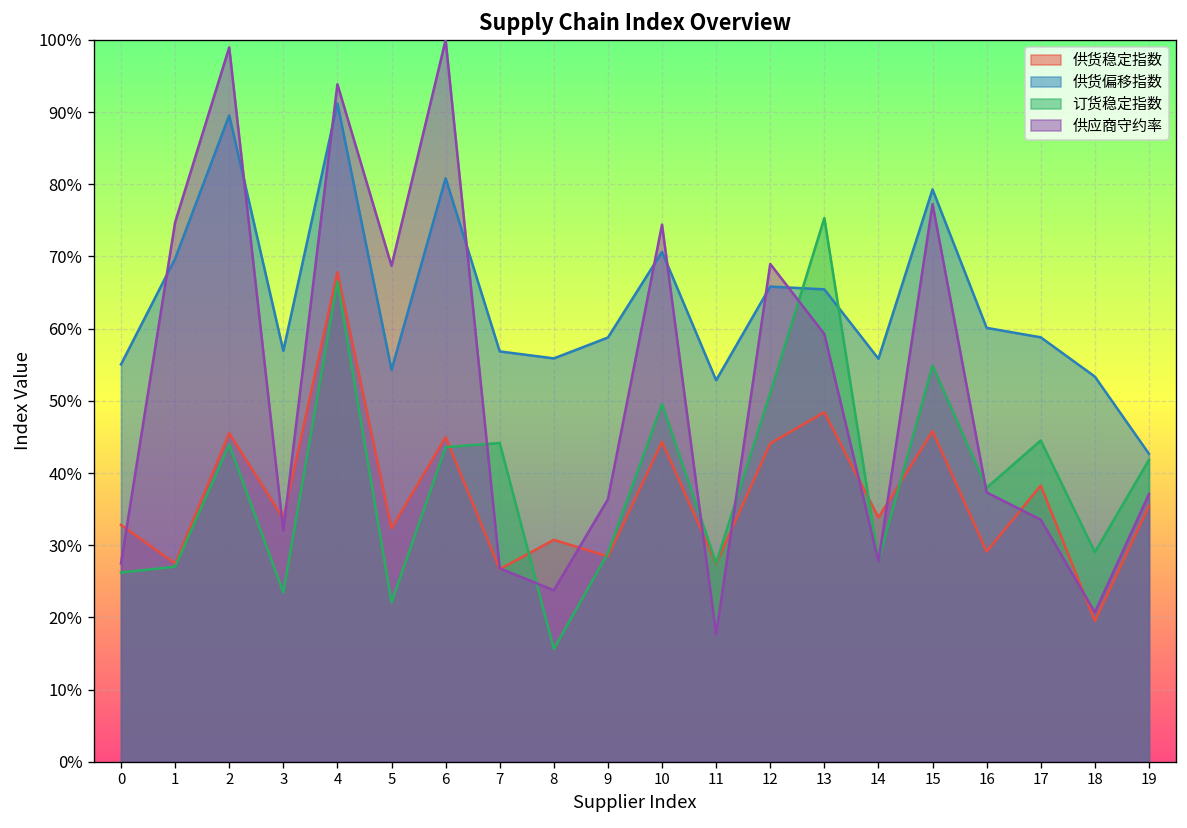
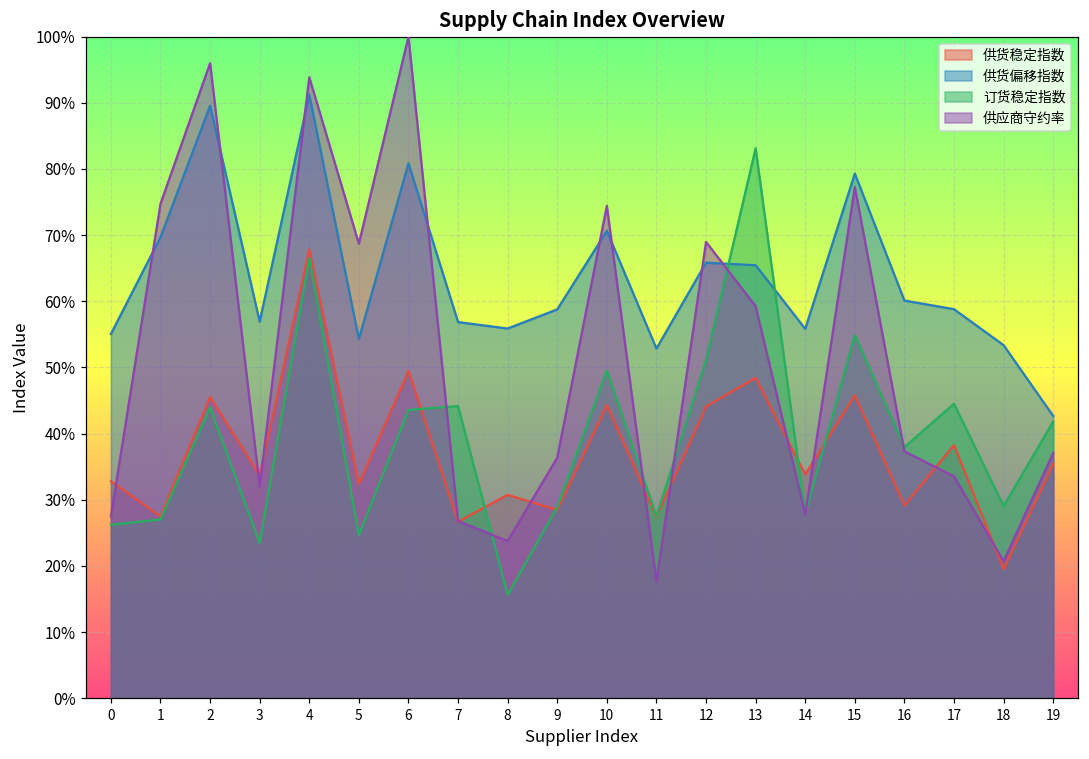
供应商守约率, 2: 99% -> 96%
订货稳定指数, 5: 22% -> 25%
供货稳定指数, 6: 45% -> 49%
订货稳定指数, 13: 75% -> 83%
